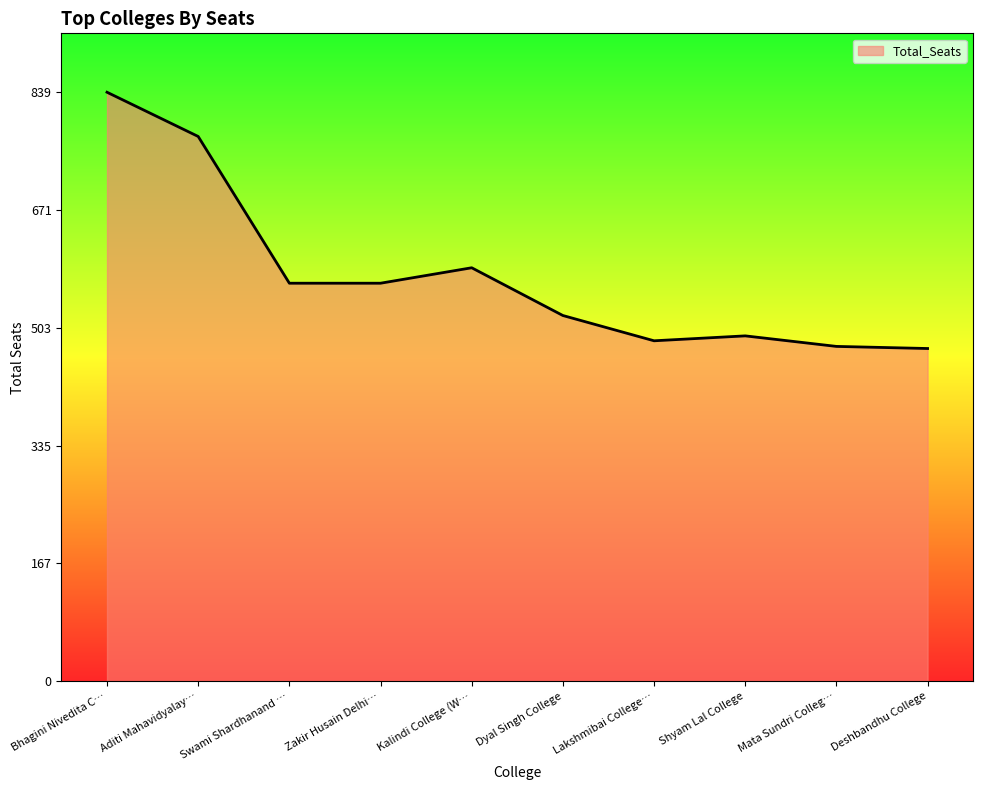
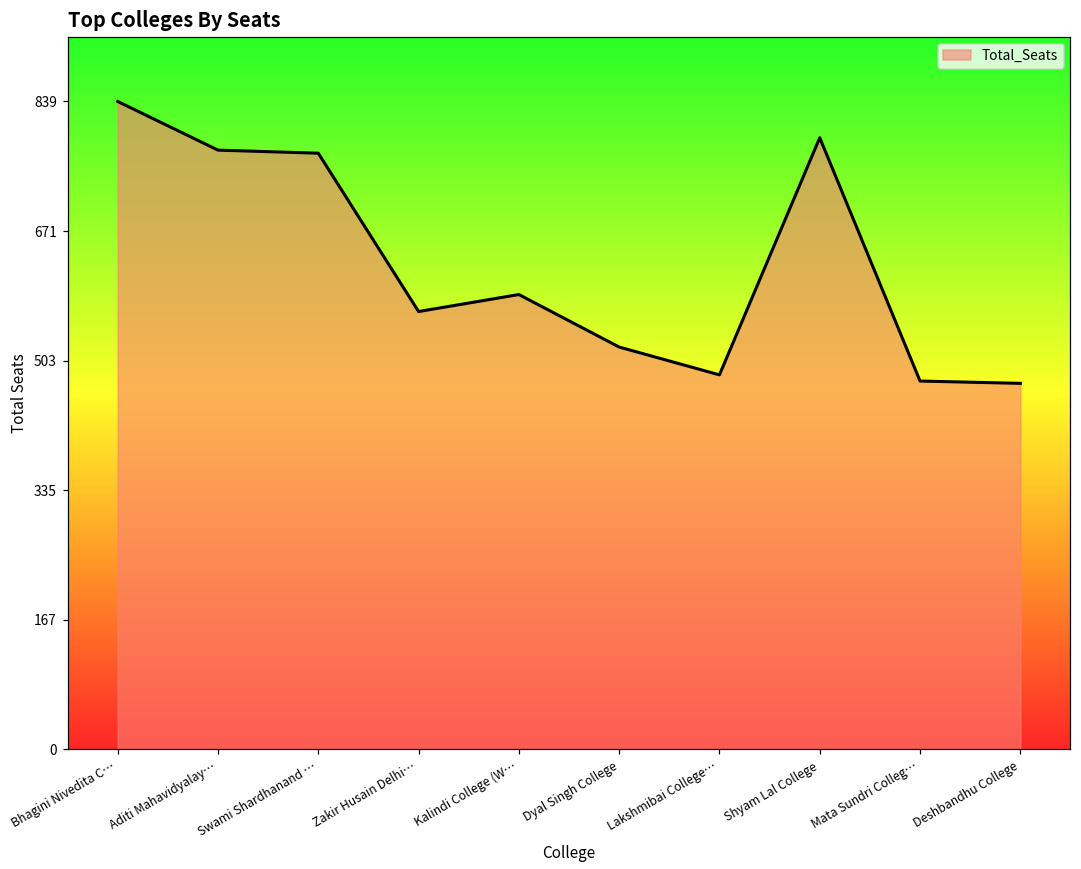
Swami Shardhanand …: 570 -> 770
Shyam Lal College: 490 -> 790
